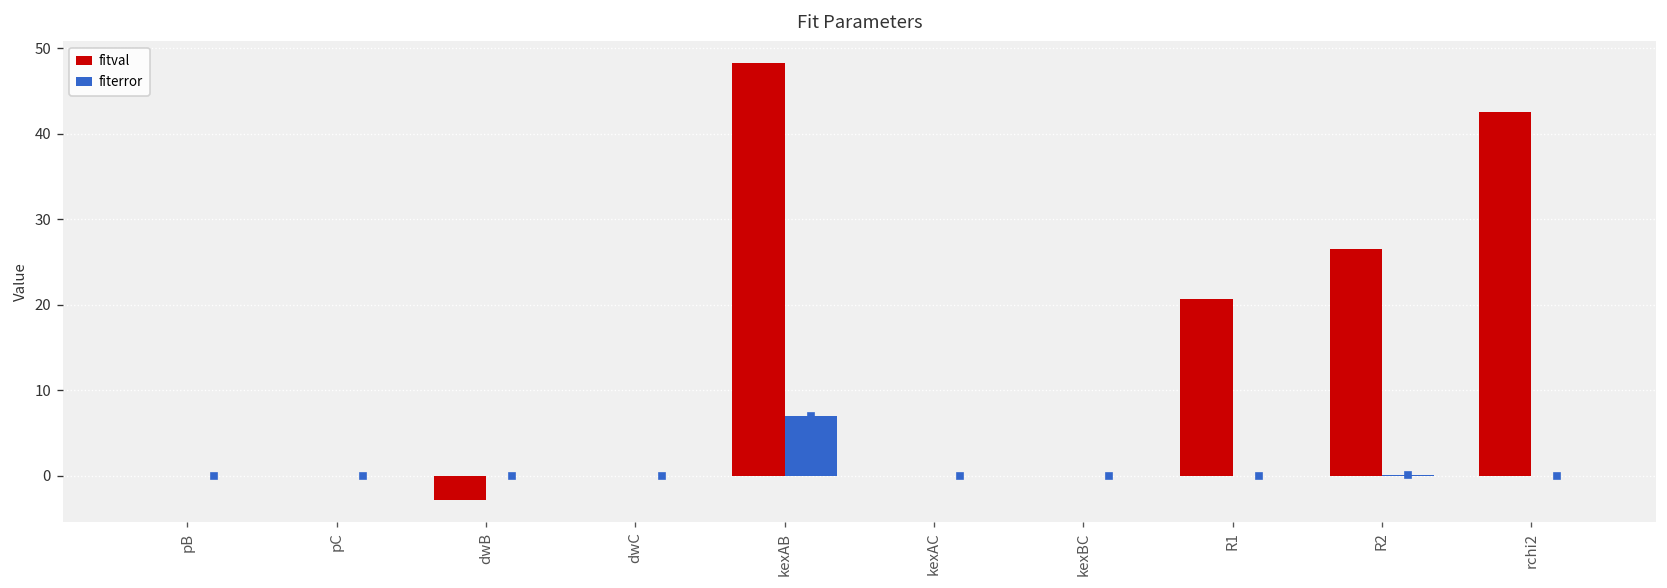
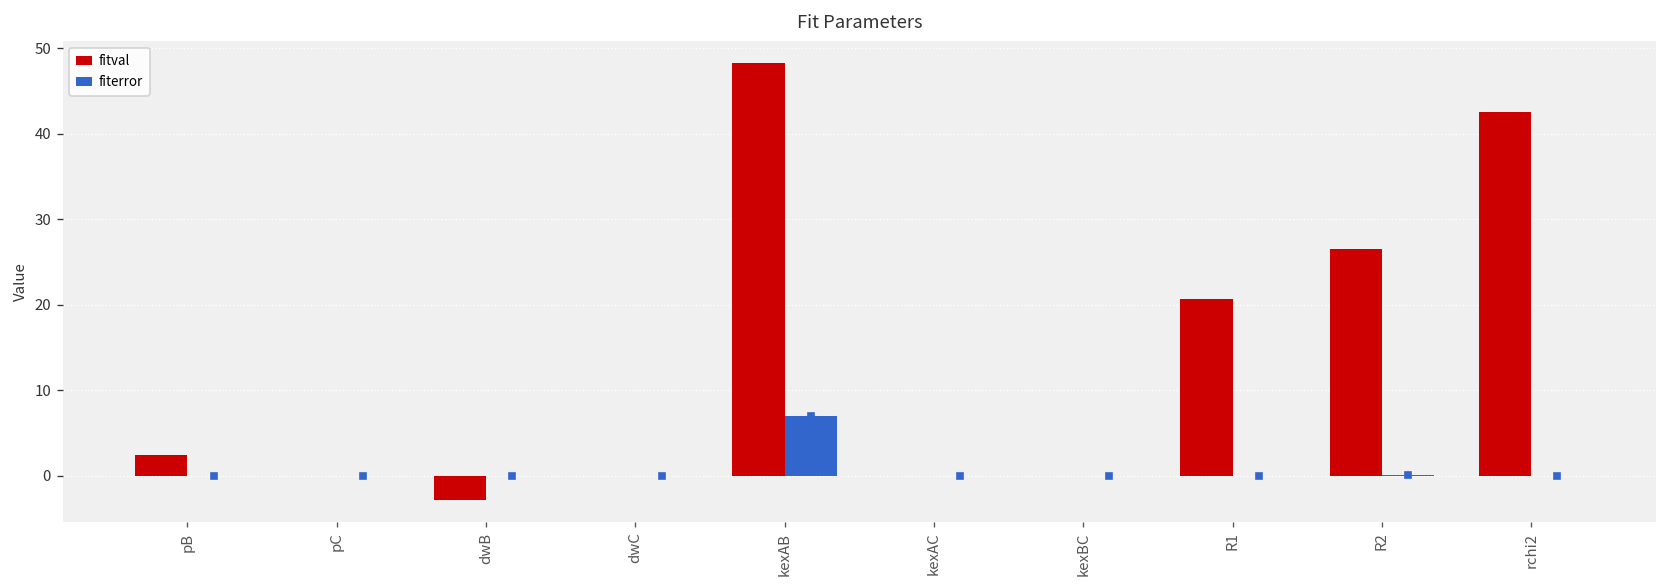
fitval, pB: 0 -> 2
